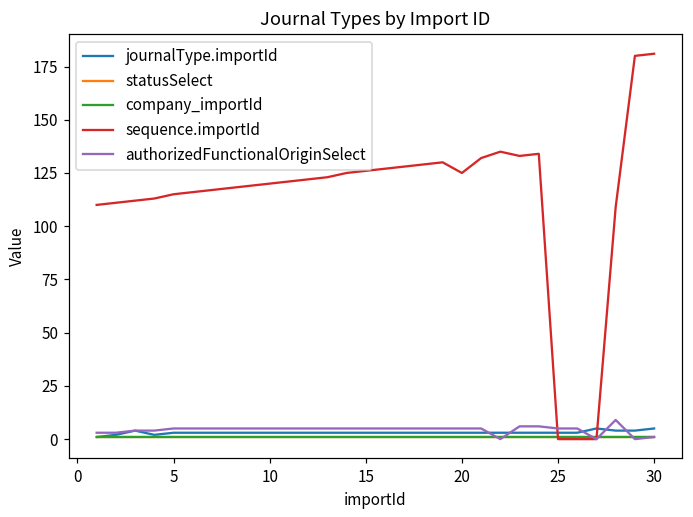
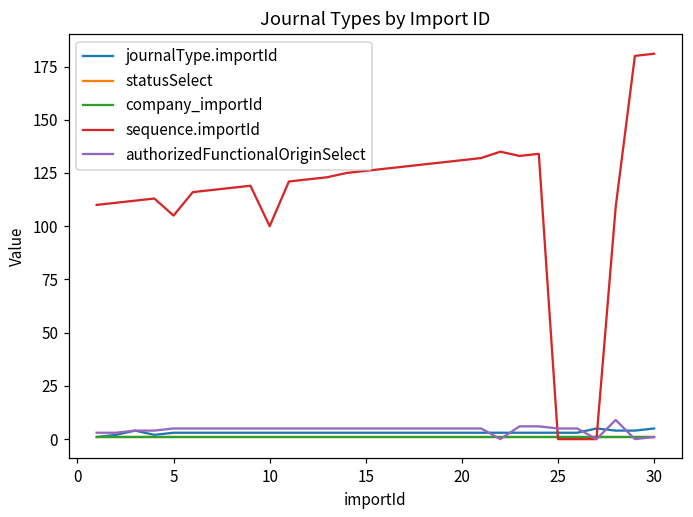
sequence.importId, 5: 115 -> 105
sequence.importId, 10: 120 -> 100
sequence.importId, 20: 125 -> 131
